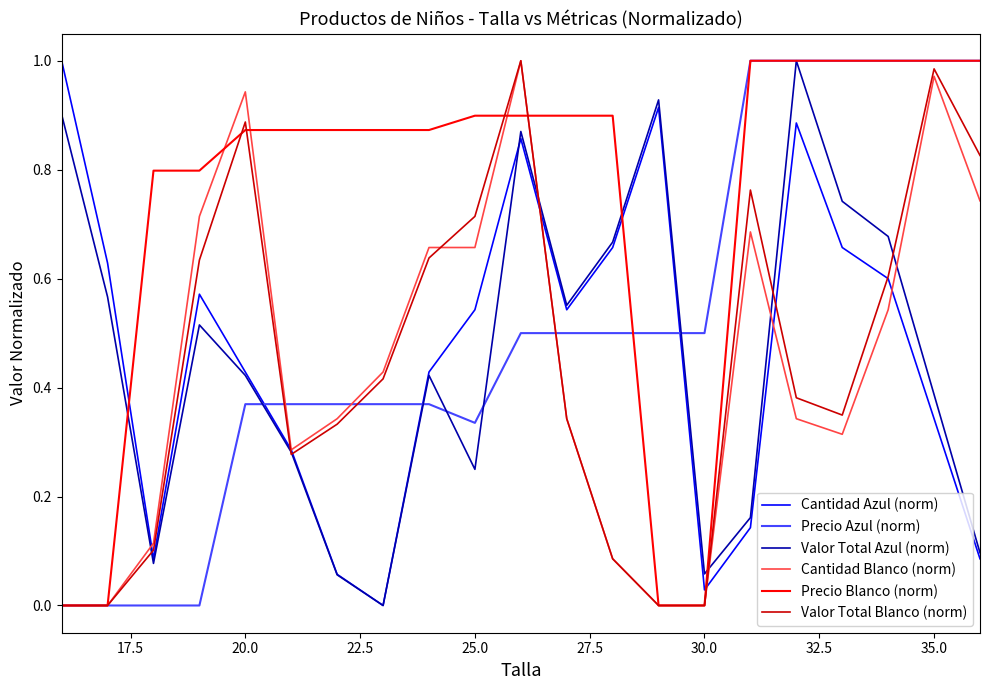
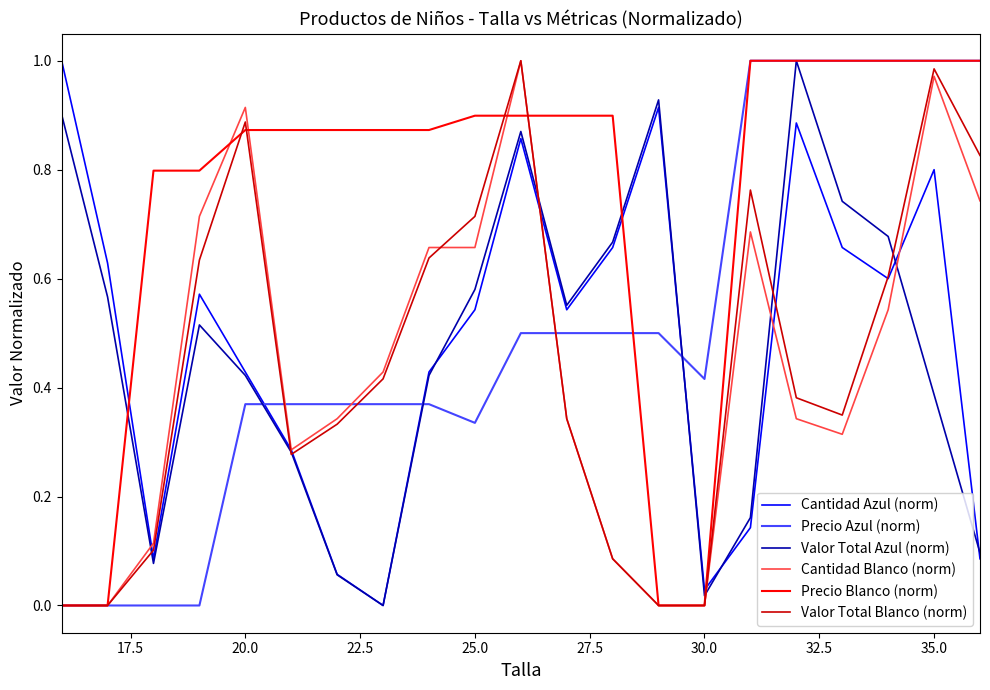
Cantidad Blanco (norm), 20.0: 0.94 -> 0.91
Valor Total Azul (norm), 25.0: 0.25 -> 0.58
Precio Azul (norm), 30.0: 0.50 -> 0.42
Valor Total Azul (norm), 30.0: 0.06 -> 0.02
Cantidad Azul (norm), 35.0: 0.34 -> 0.80
